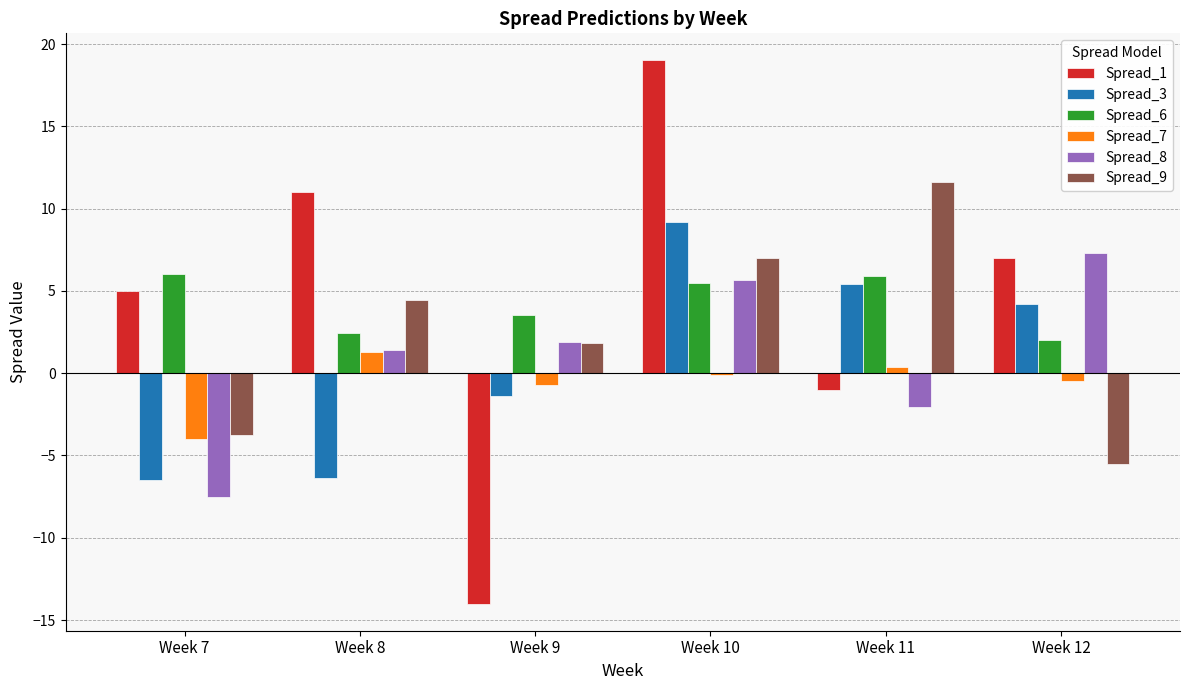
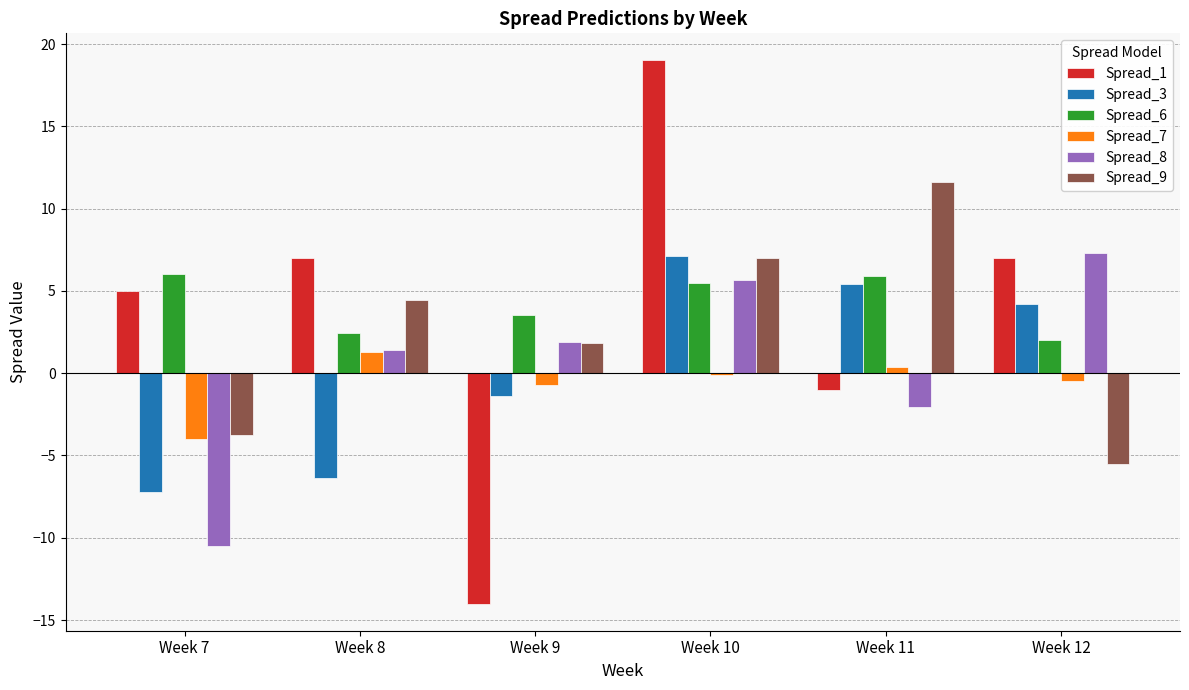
Spread_3, Week 7: -6.5 -> -7.2
Spread_8, Week 7: -7.5 -> -10.5
Spread_1, Week 8: 11 -> 7
Spread_3, Week 10: 9.2 -> 7.1
